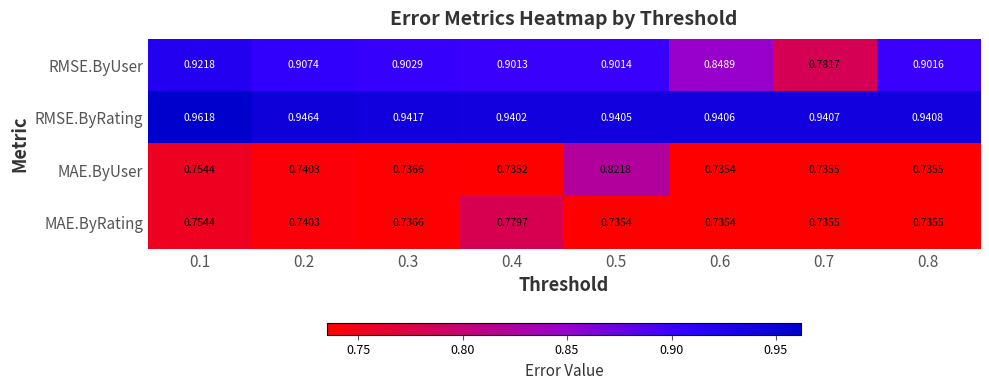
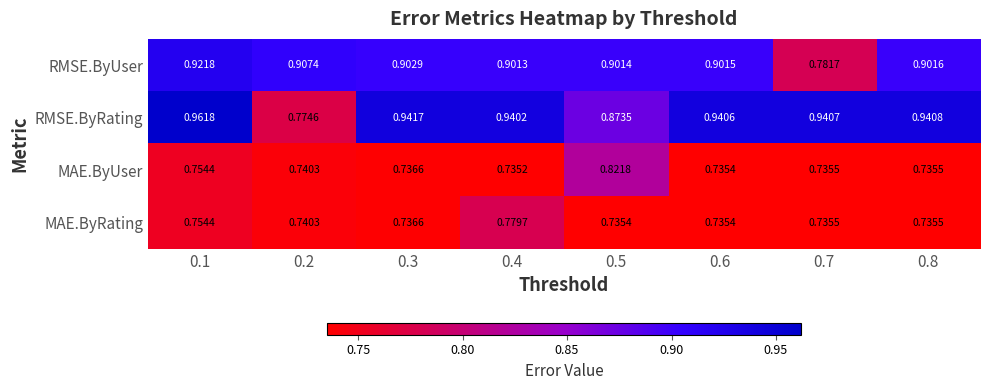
RMSE.ByUser, 0.6: 0.8489 -> 0.9015
RMSE.ByRating, 0.2: 0.9464 -> 0.7746
RMSE.ByRating, 0.5: 0.9405 -> 0.8735
